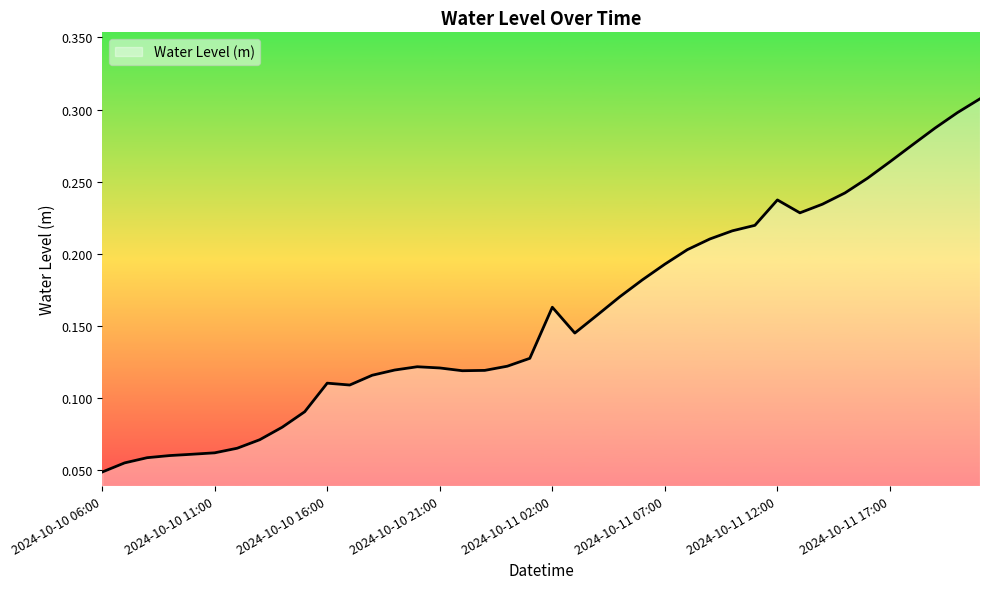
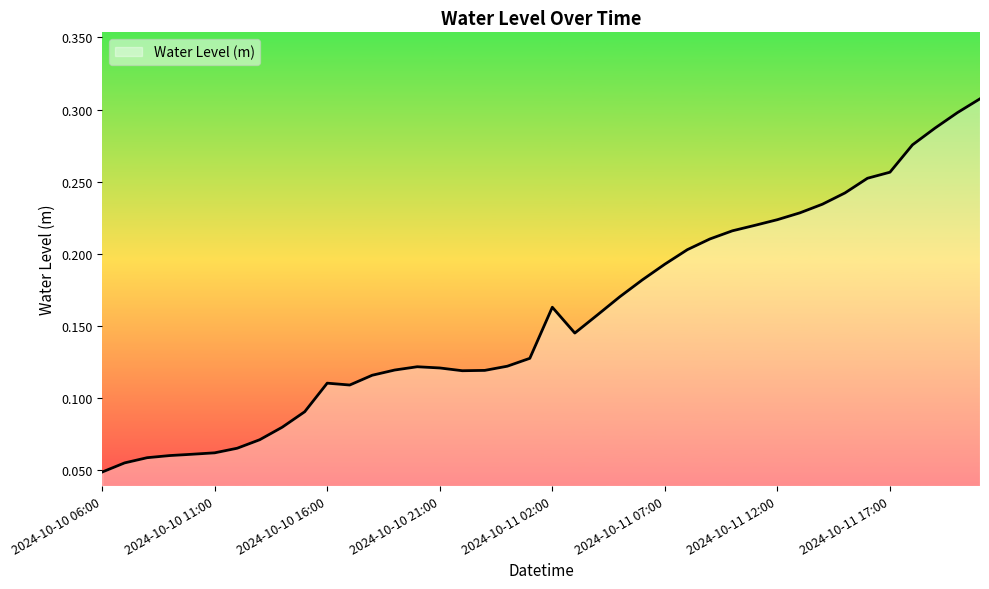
2024-10-11 12:00: 0.237 -> 0.224
2024-10-11 17:00: 0.264 -> 0.257
